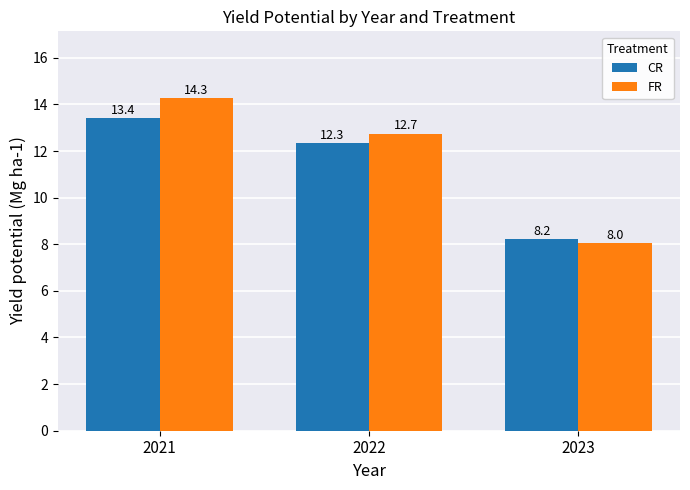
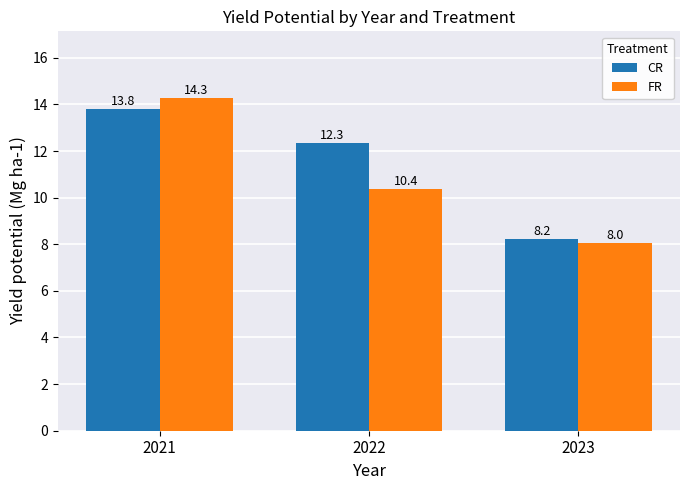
CR, 2021: 13.4 -> 13.8
FR, 2022: 12.7 -> 10.4
